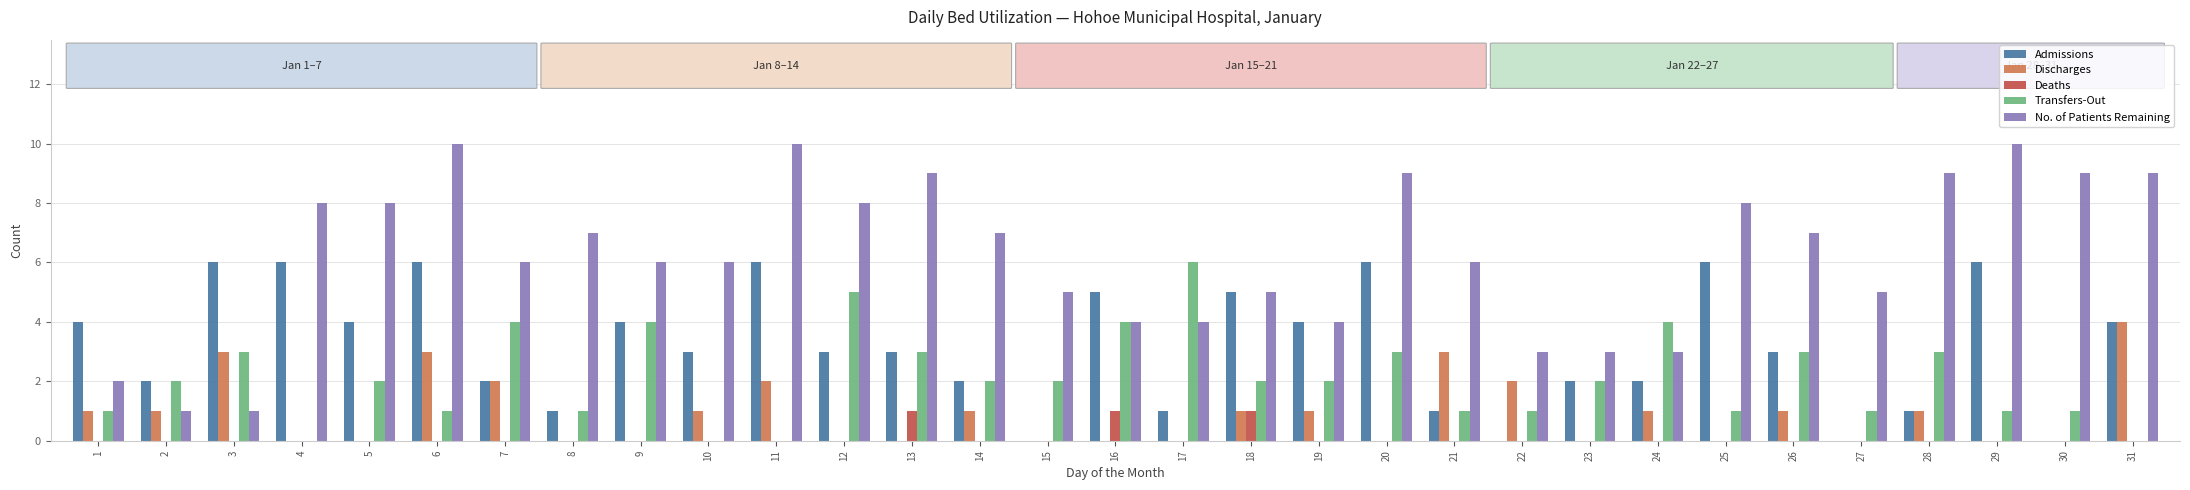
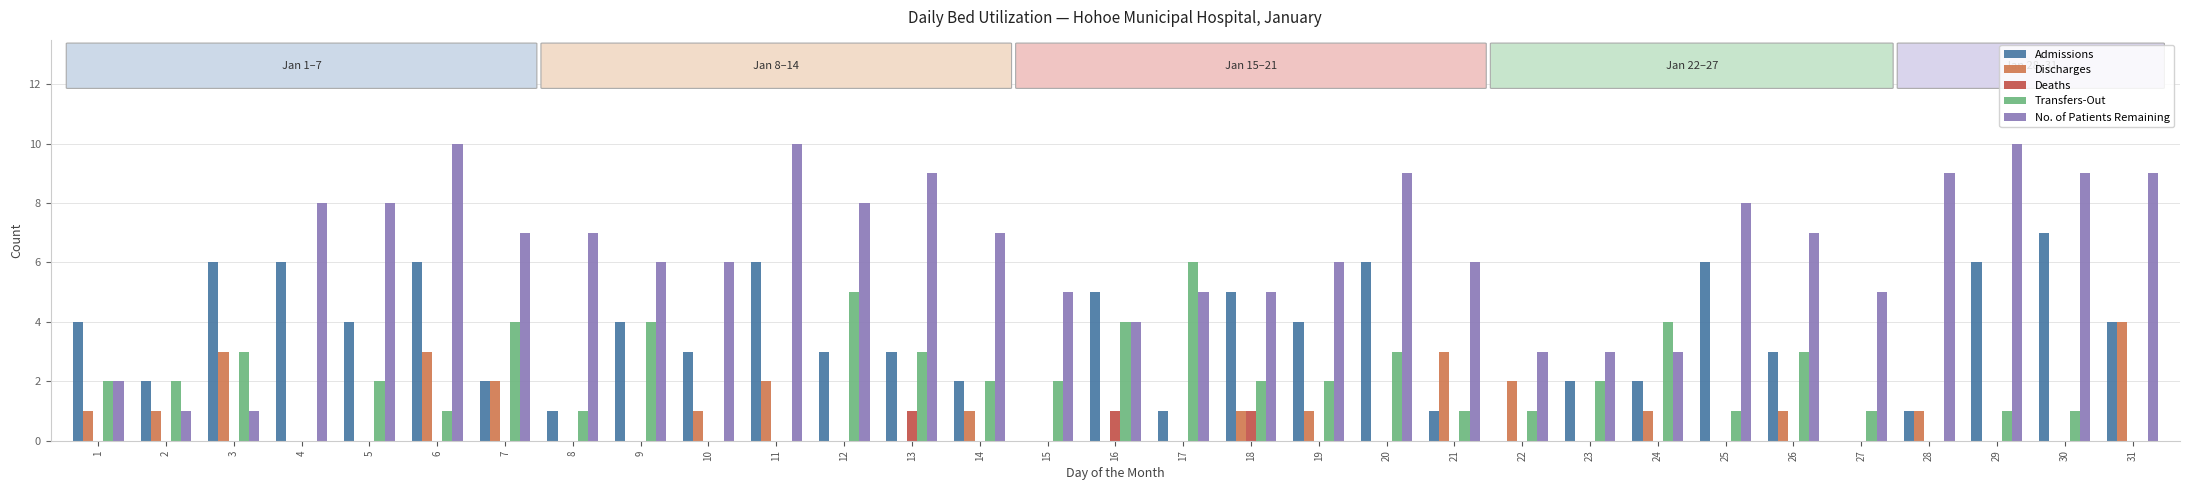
Transfers-Out, 1: 1 -> 2
No. of Patients Remaining, 7: 6 -> 7
No. of Patients Remaining, 17: 4 -> 5
No. of Patients Remaining, 19: 4 -> 6
Transfers-Out, 28: 3 -> 0
Admissions, 30: 0 -> 7
